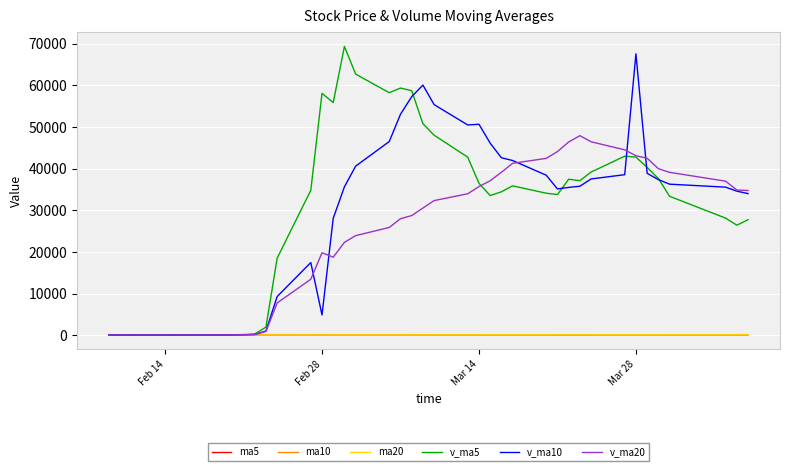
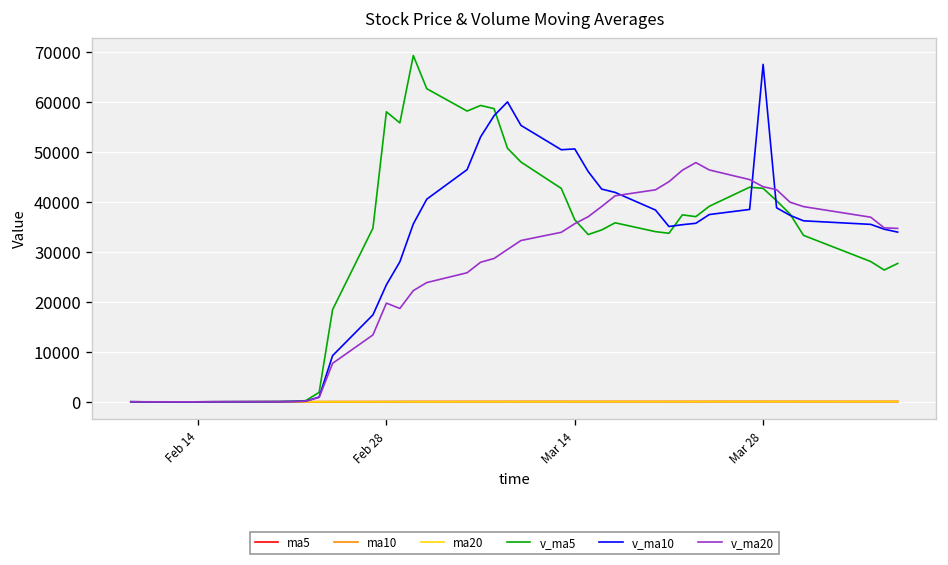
v_ma10, Feb 28: 5000 -> 23000
